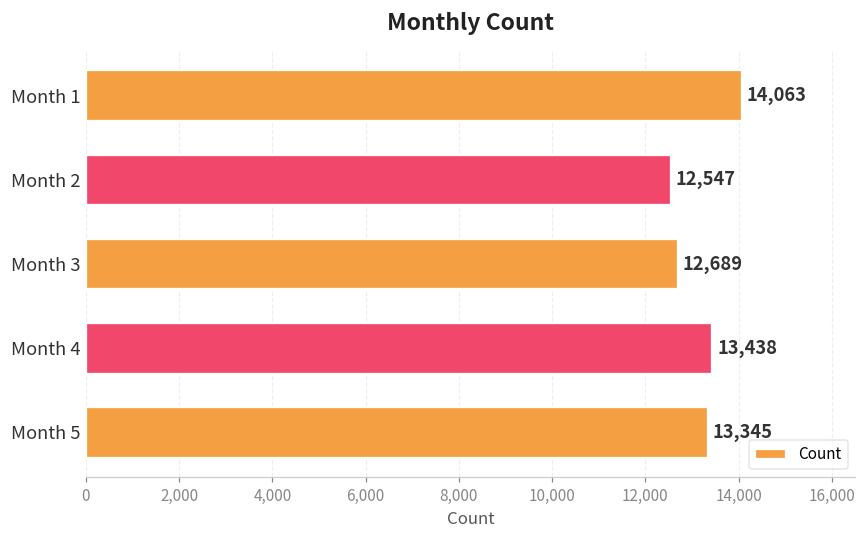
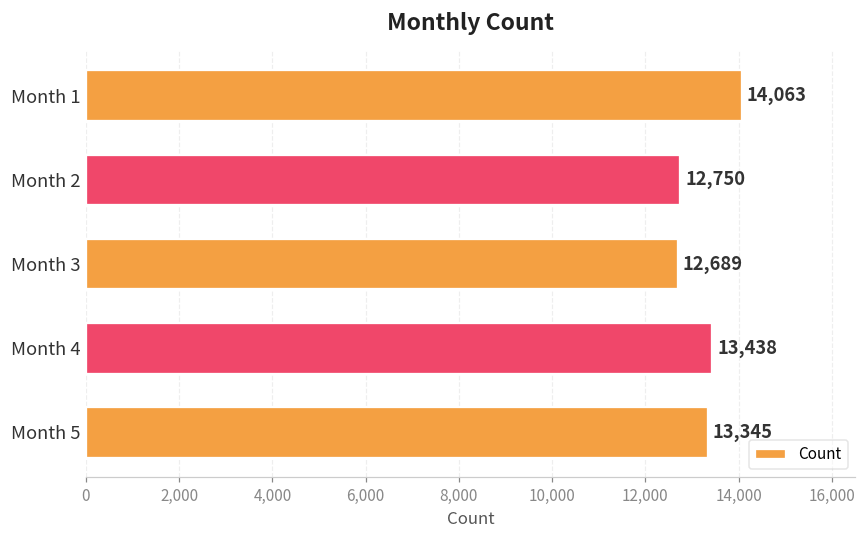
Month 2: 12,547 -> 12,750
